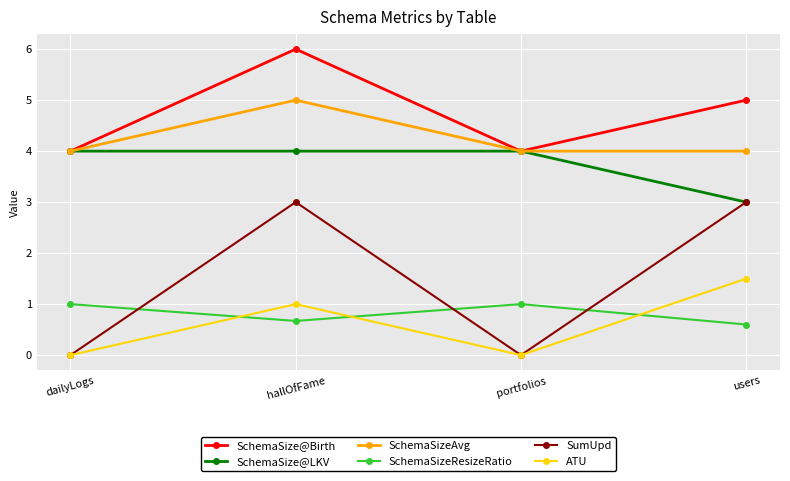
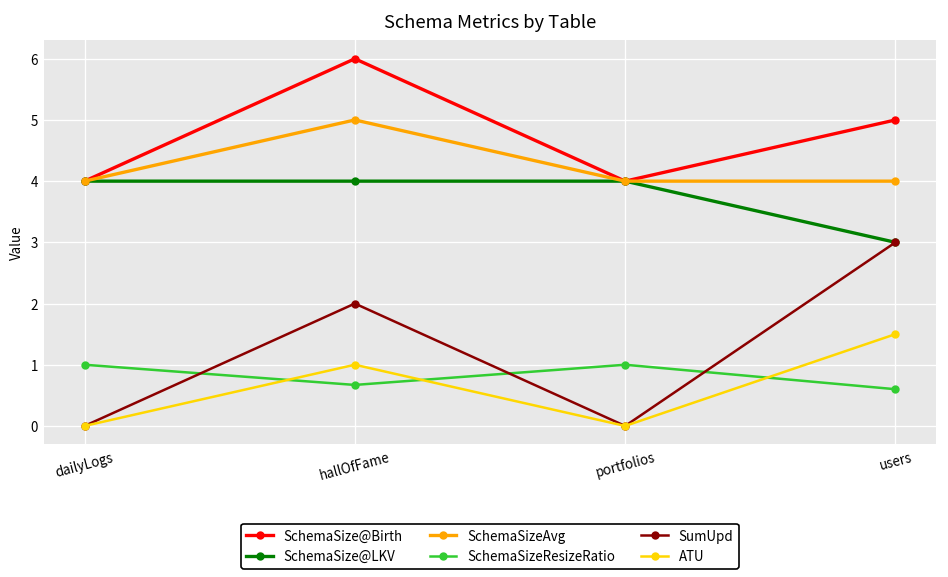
SumUpd, hallOfFame: 3 -> 2
